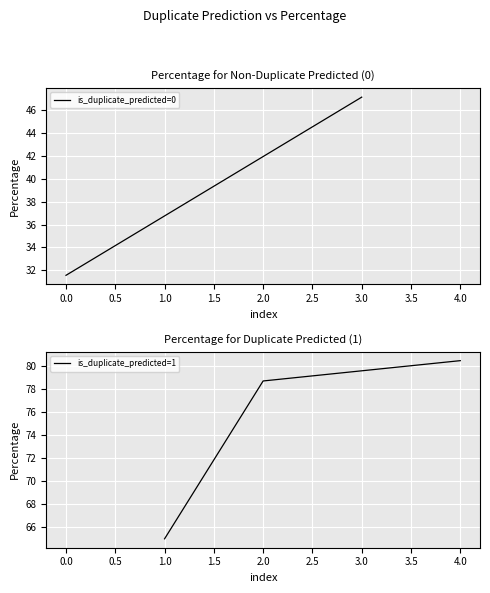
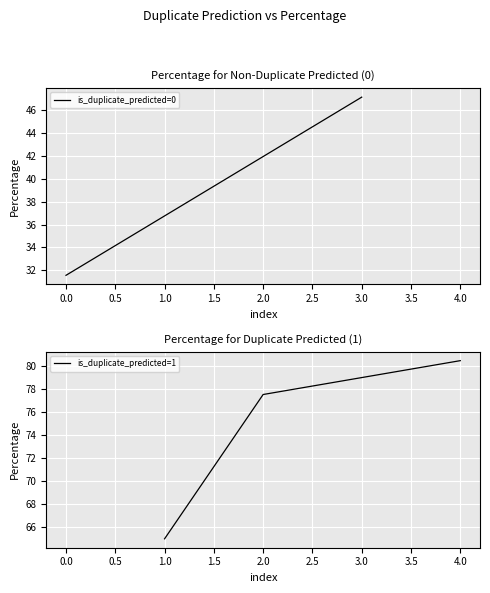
Percentage for Duplicate Predicted (1), 2.0: 78.7 -> 77.5
